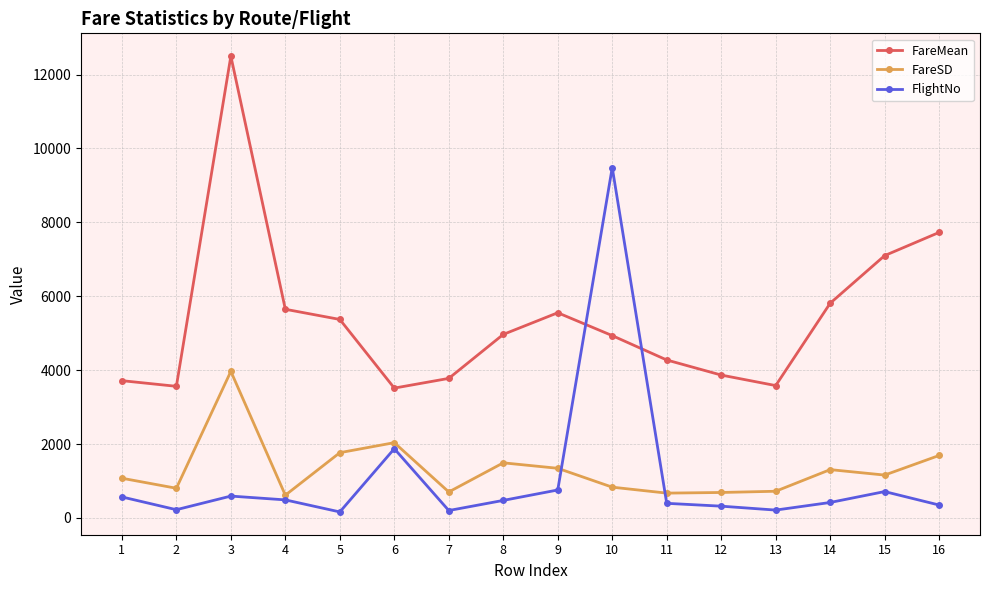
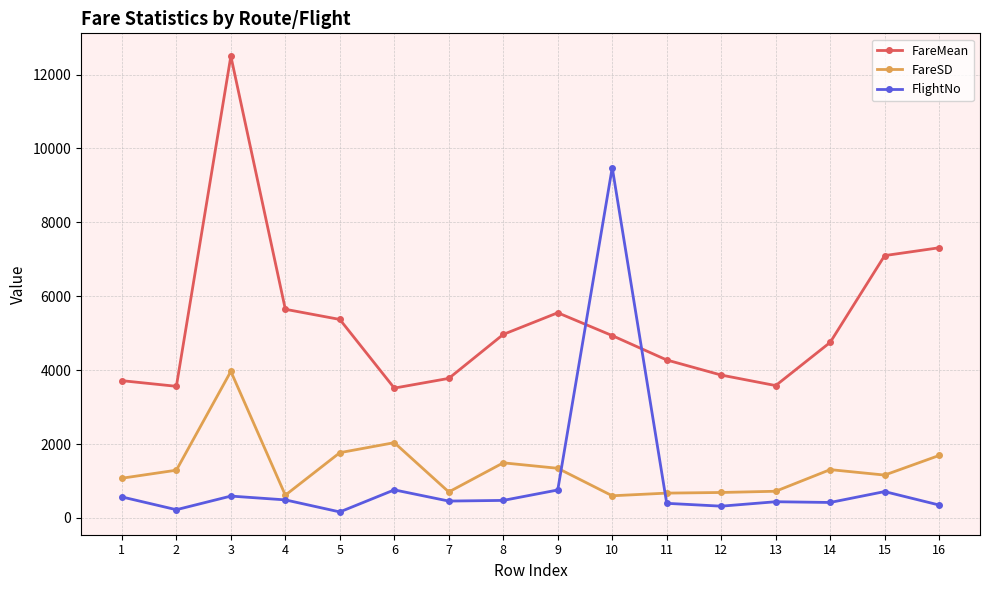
FareSD, 2: 800 -> 1300
FlightNo, 6: 1900 -> 800
FlightNo, 7: 200 -> 500
FareSD, 10: 800 -> 600
FlightNo, 13: 200 -> 400
FareMean, 14: 5800 -> 4800
FareMean, 16: 7700 -> 7300
